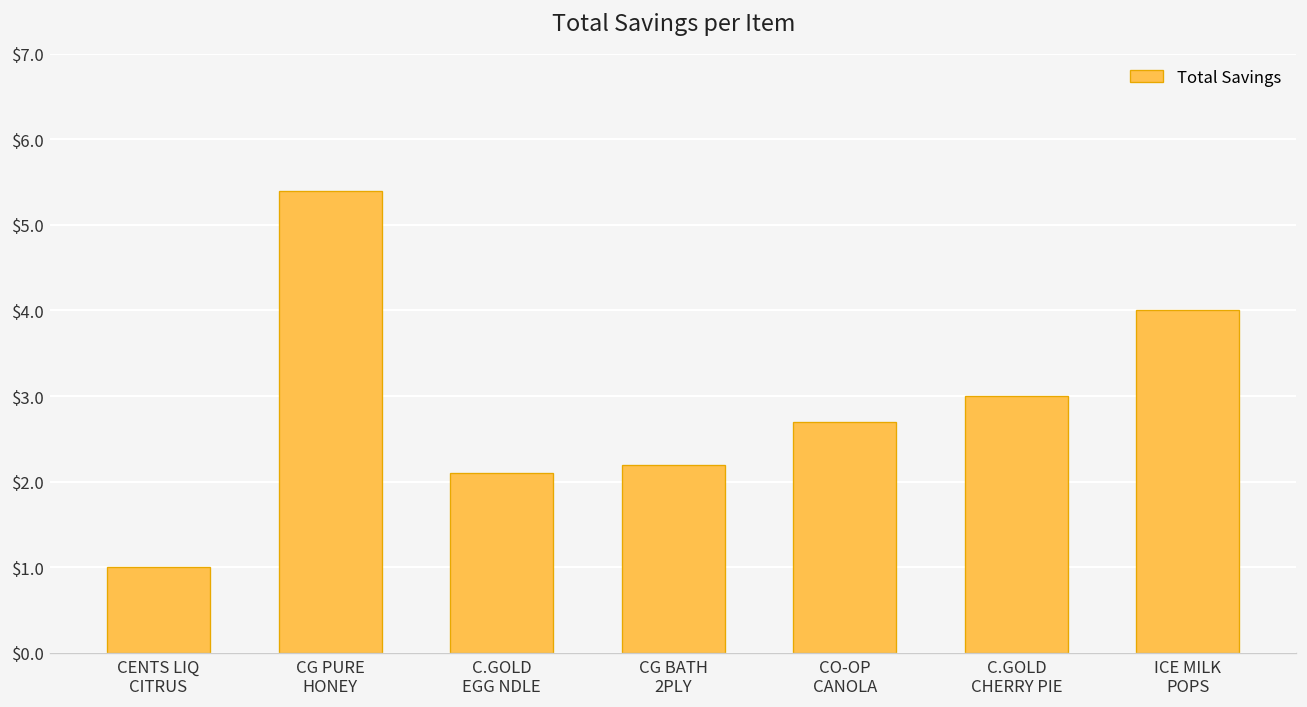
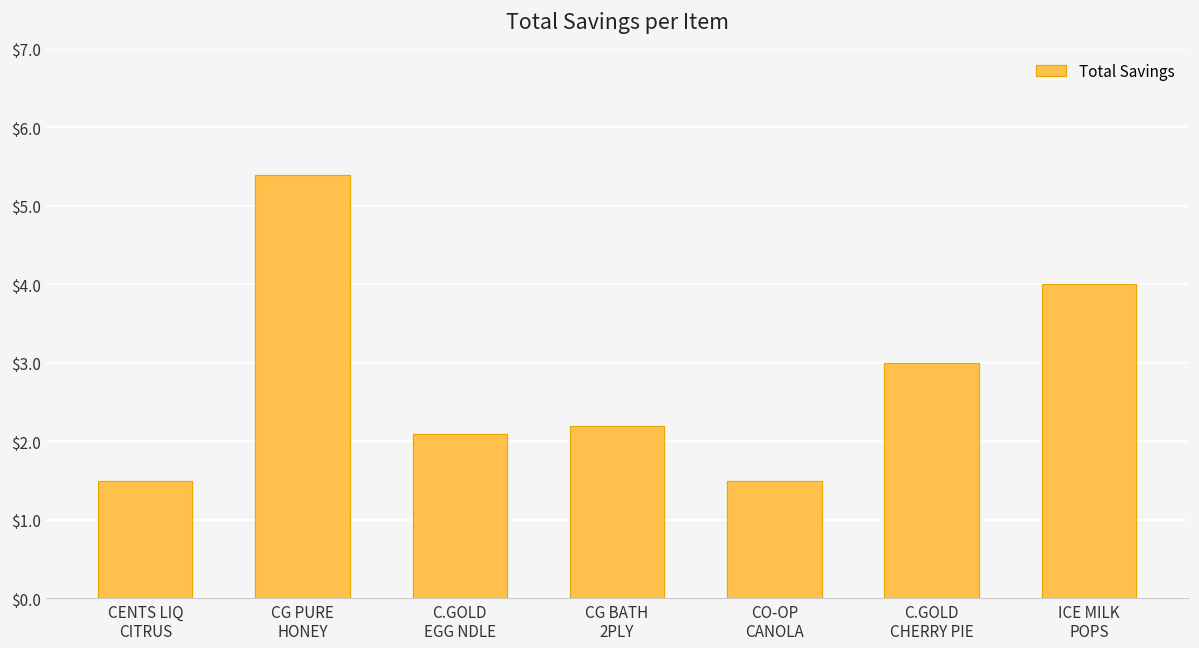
CENTS LIQ CITRUS: $1.0 -> $1.5
CO-OP CANOLA: $2.7 -> $1.5
